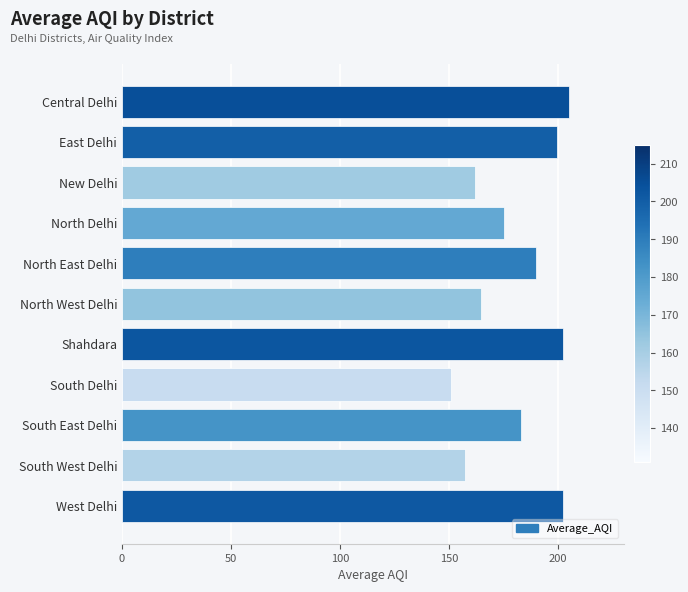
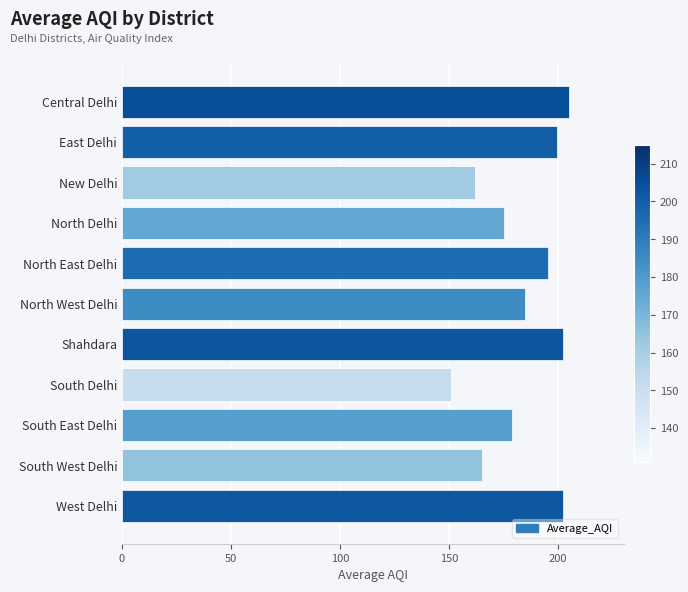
North East Delhi: 190 -> 195
North West Delhi: 165 -> 185
South East Delhi: 183 -> 179
South West Delhi: 157 -> 165
